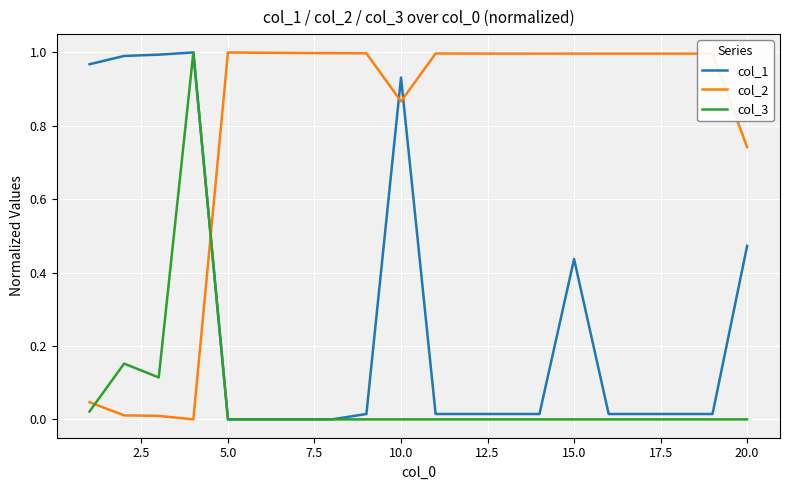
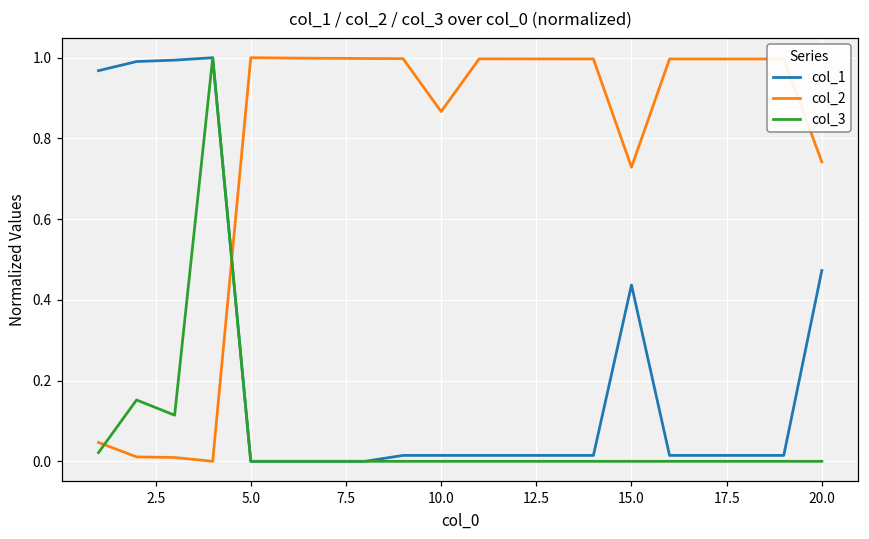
col_1, 10.0: 0.93 -> 0.01
col_2, 15.0: 1.00 -> 0.73
